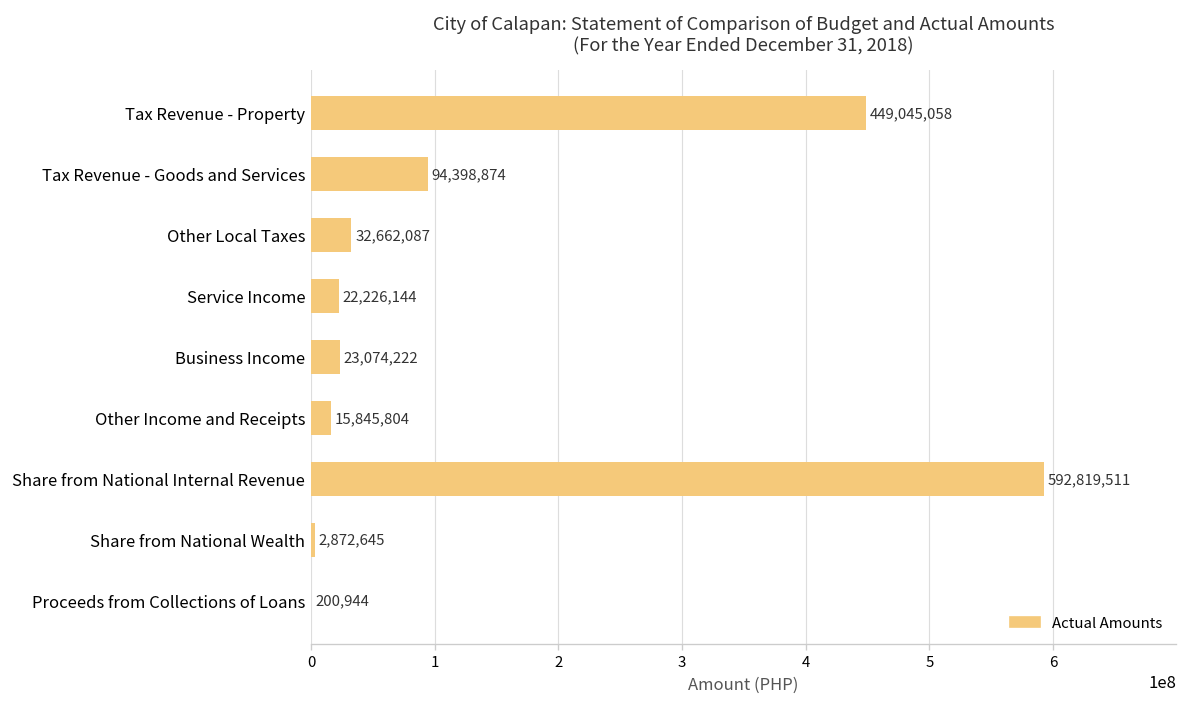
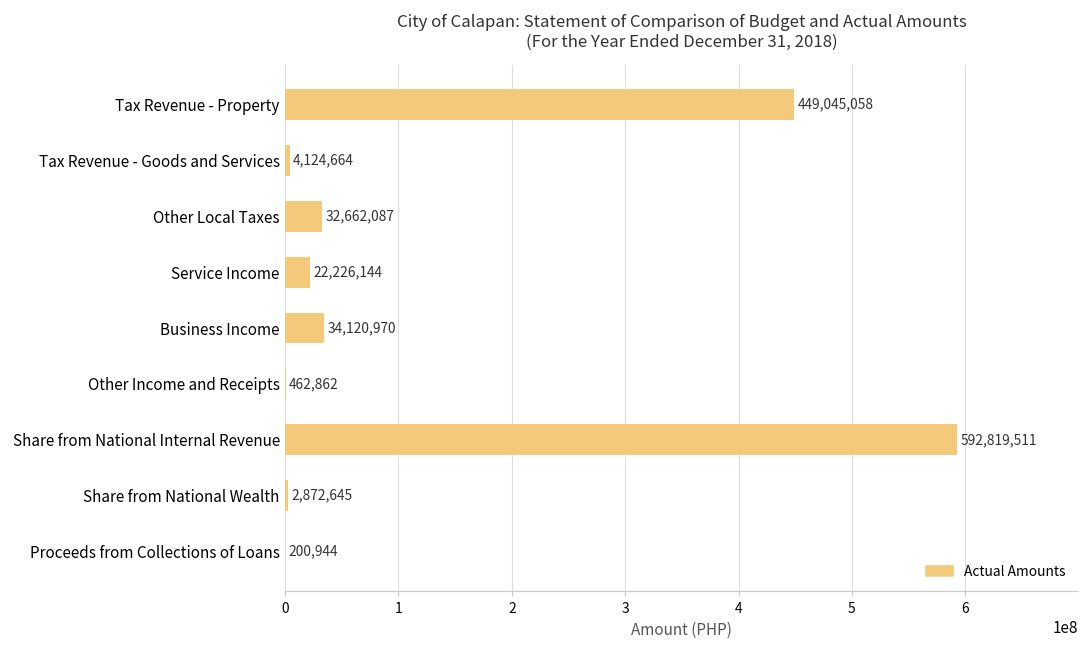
Tax Revenue - Goods and Services: 94,398,874 -> 4,124,664
Business Income: 23,074,222 -> 34,120,970
Other Income and Receipts: 15,845,804 -> 462,862
